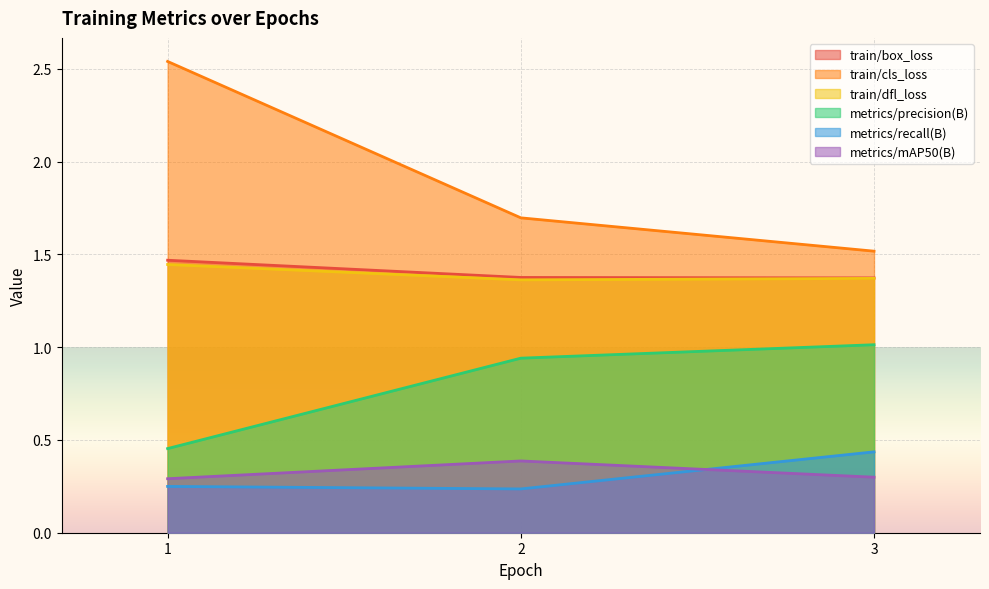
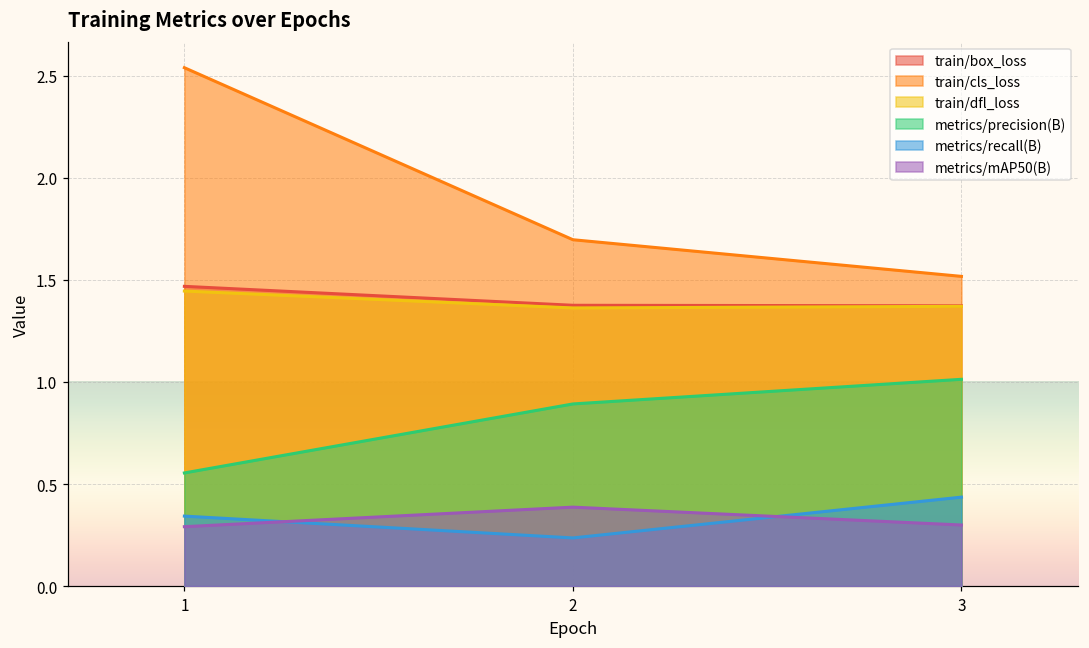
metrics/precision(B), 1: 0.45 -> 0.55
metrics/recall(B), 1: 0.25 -> 0.34
metrics/precision(B), 2: 0.94 -> 0.89
